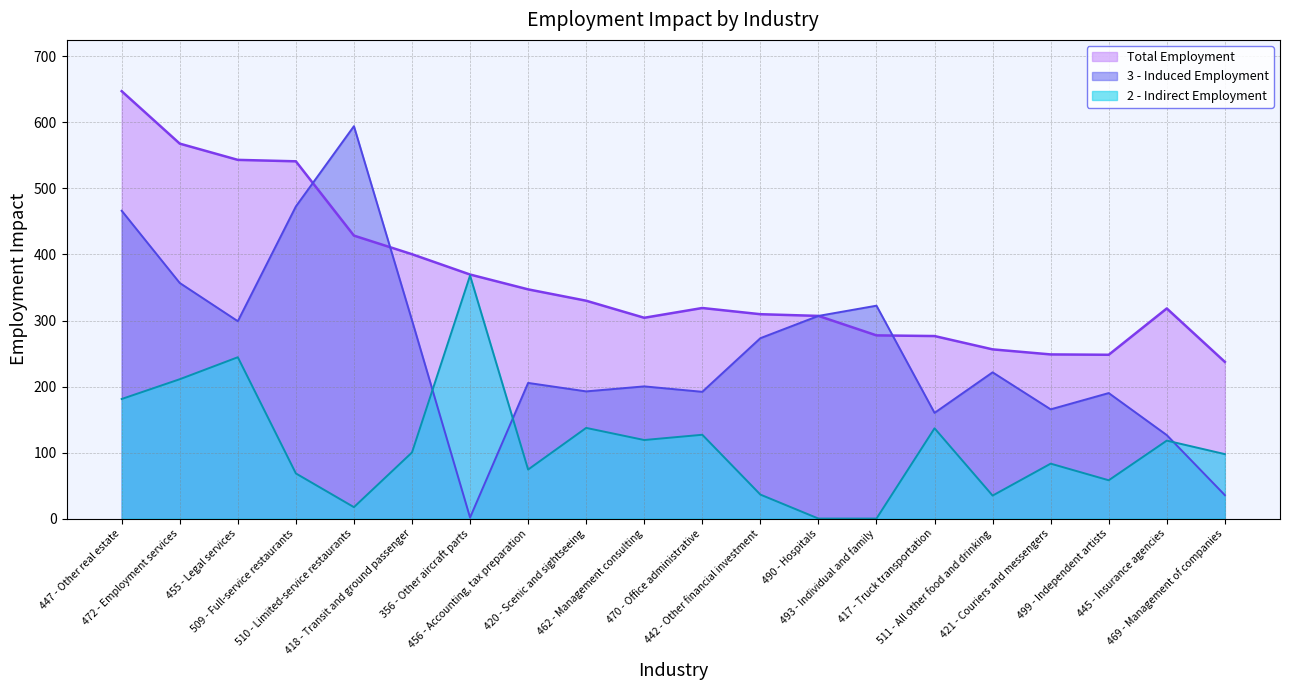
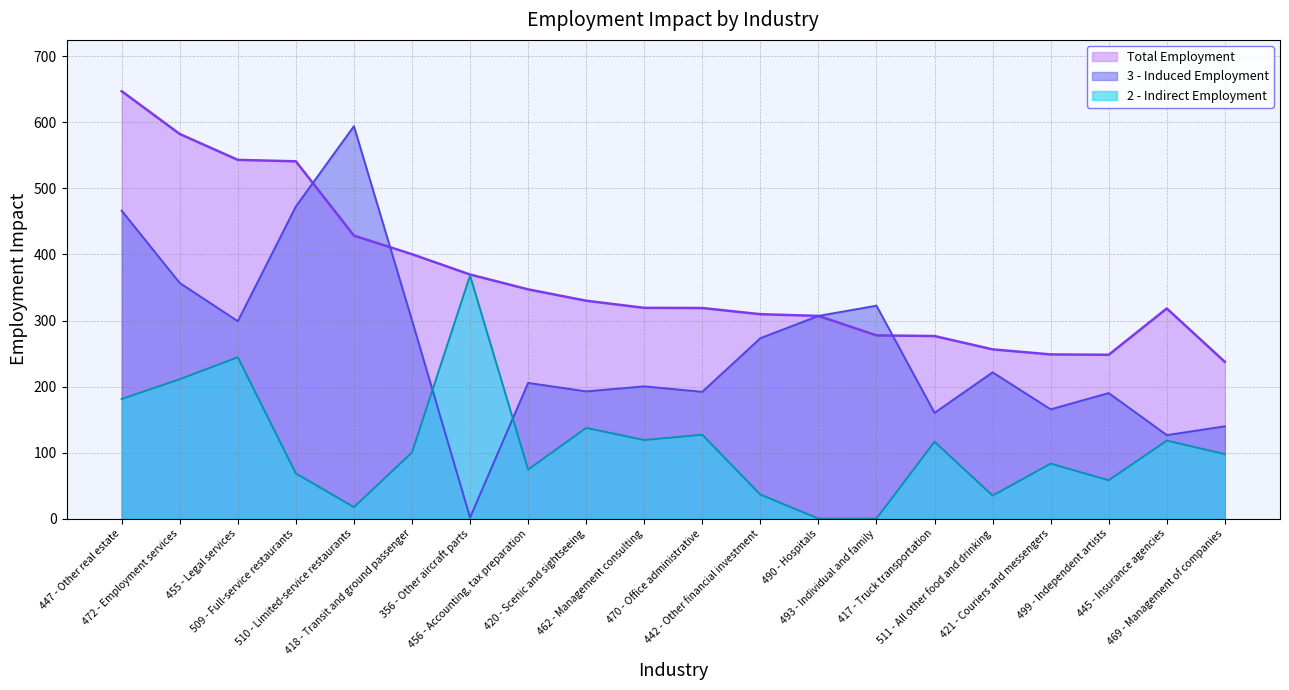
Total Employment, 472 - Employment services: 570 -> 580
Total Employment, 462 - Management consulting: 300 -> 320
2 - Indirect Employment, 417 - Truck transportation: 140 -> 120
3 - Induced Employment, 469 - Management of companies: 40 -> 140
